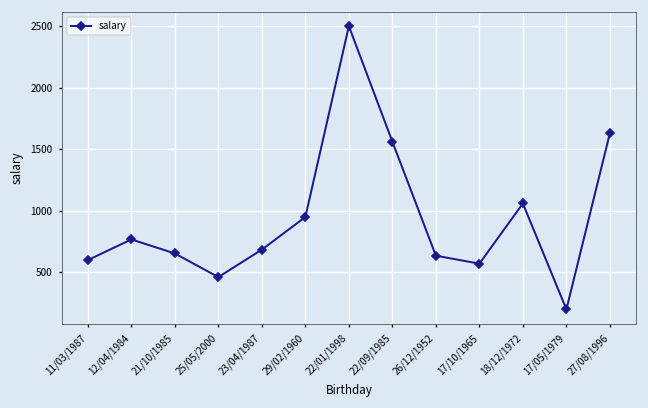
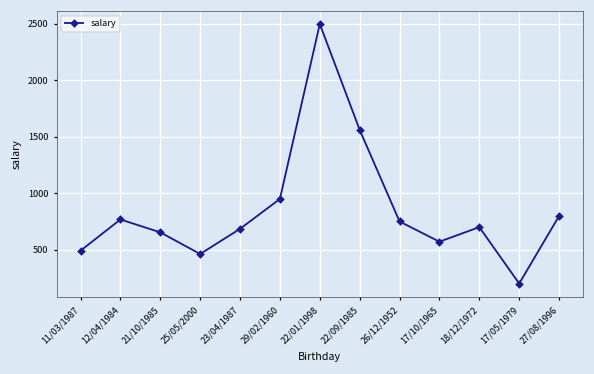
11/03/1987: 600 -> 490
26/12/1952: 640 -> 750
18/12/1972: 1060 -> 700
27/08/1996: 1630 -> 800
